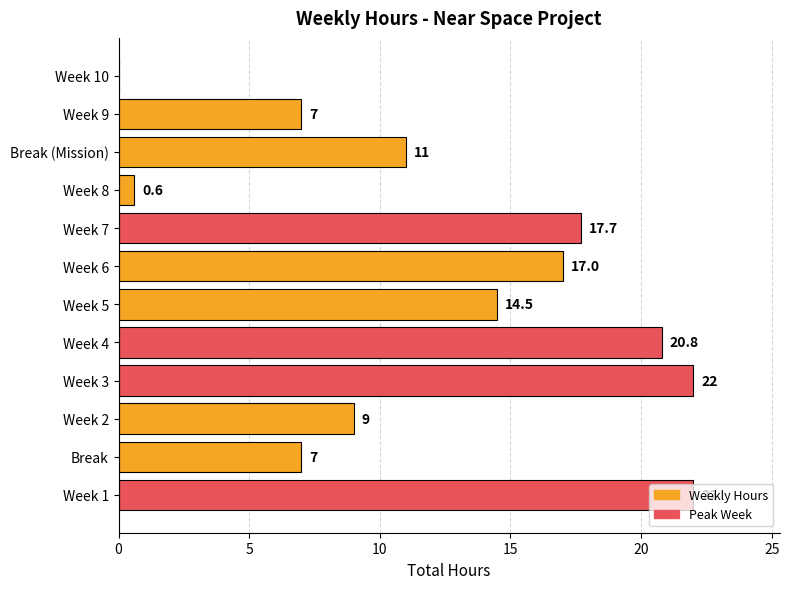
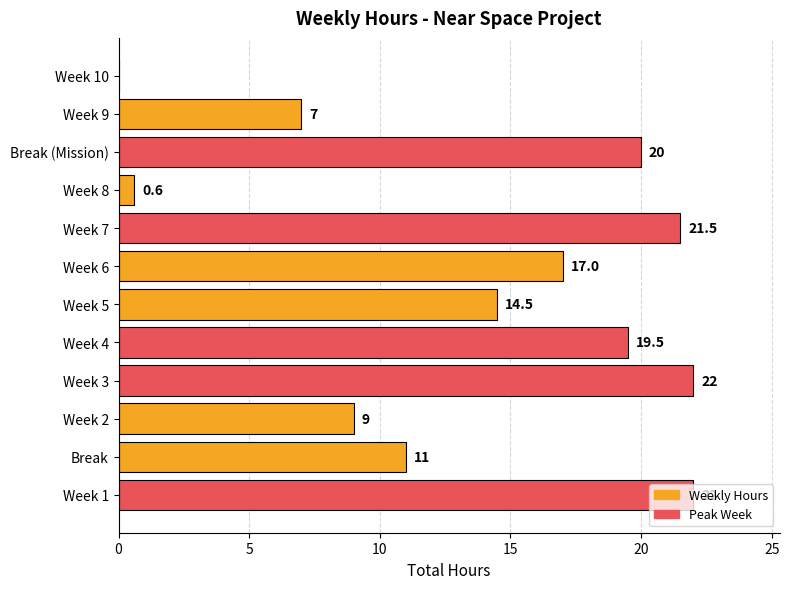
Break (Mission): 11 -> 20
Week 7: 17.7 -> 21.5
Week 4: 20.8 -> 19.5
Break: 7 -> 11
